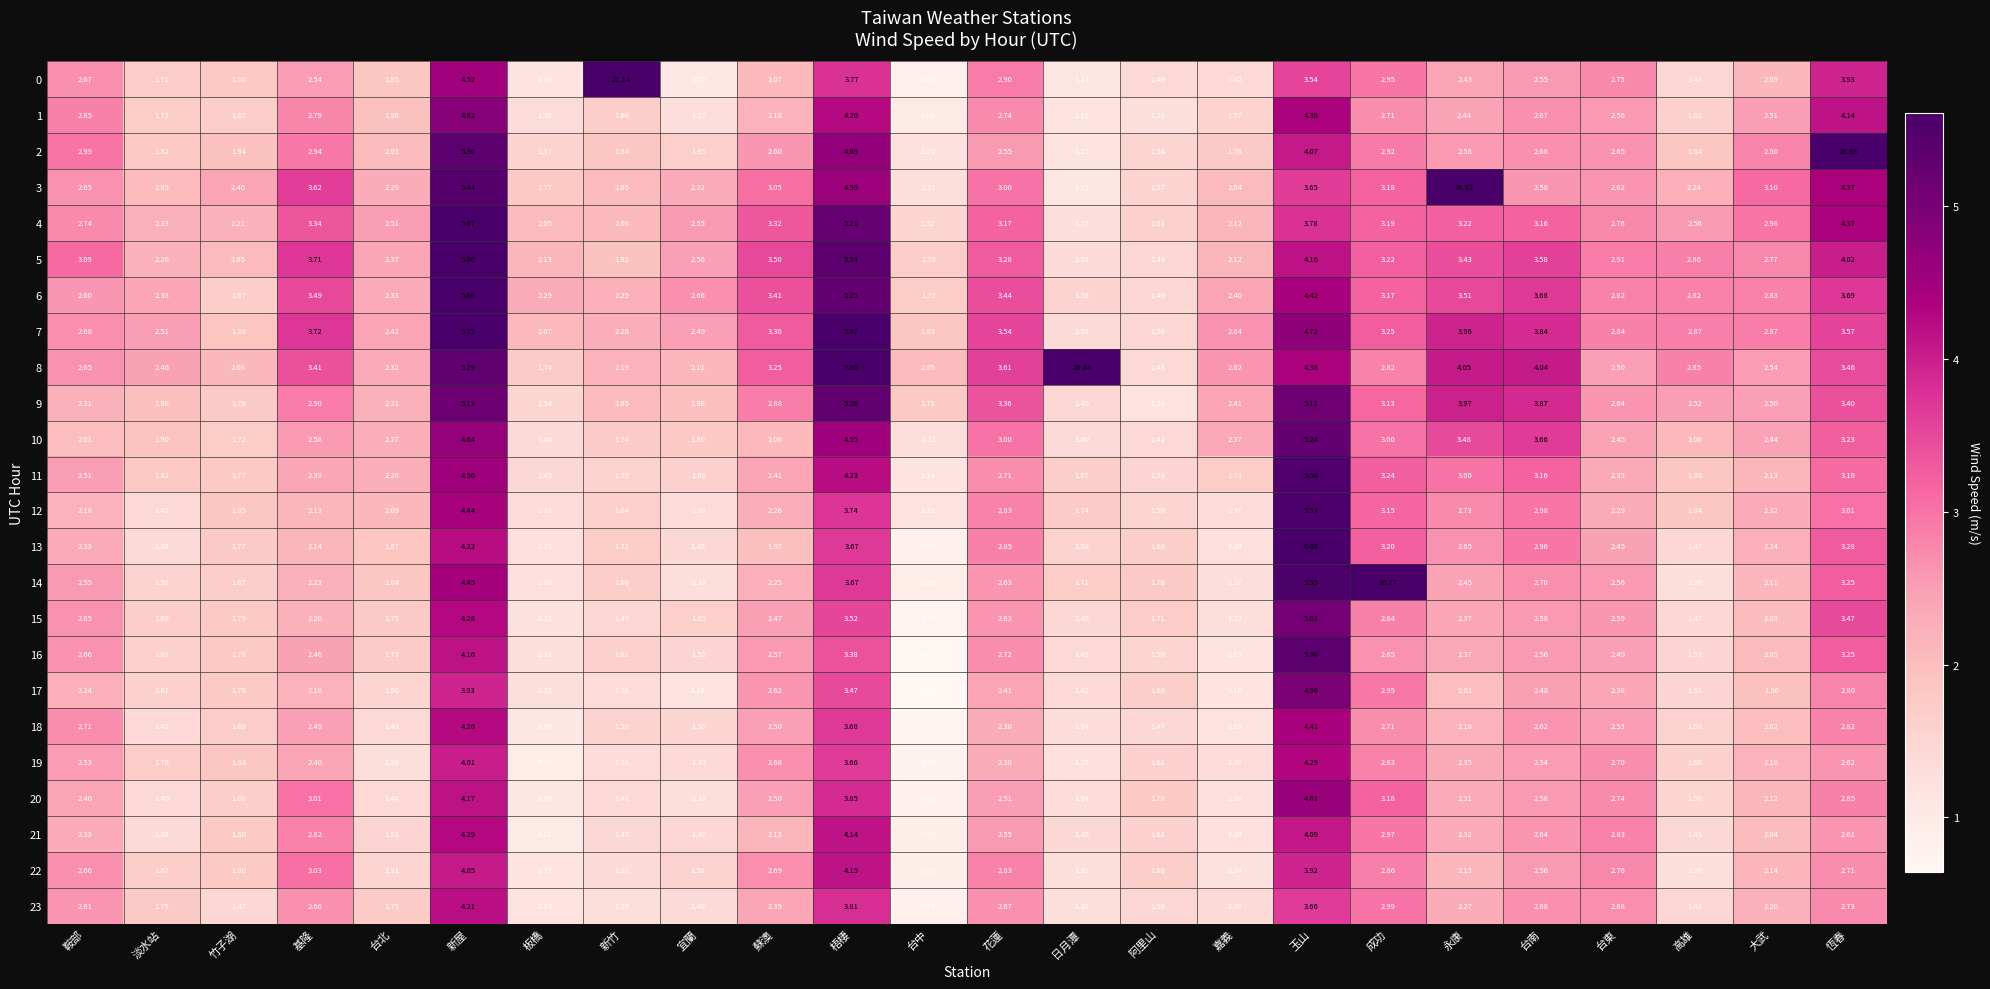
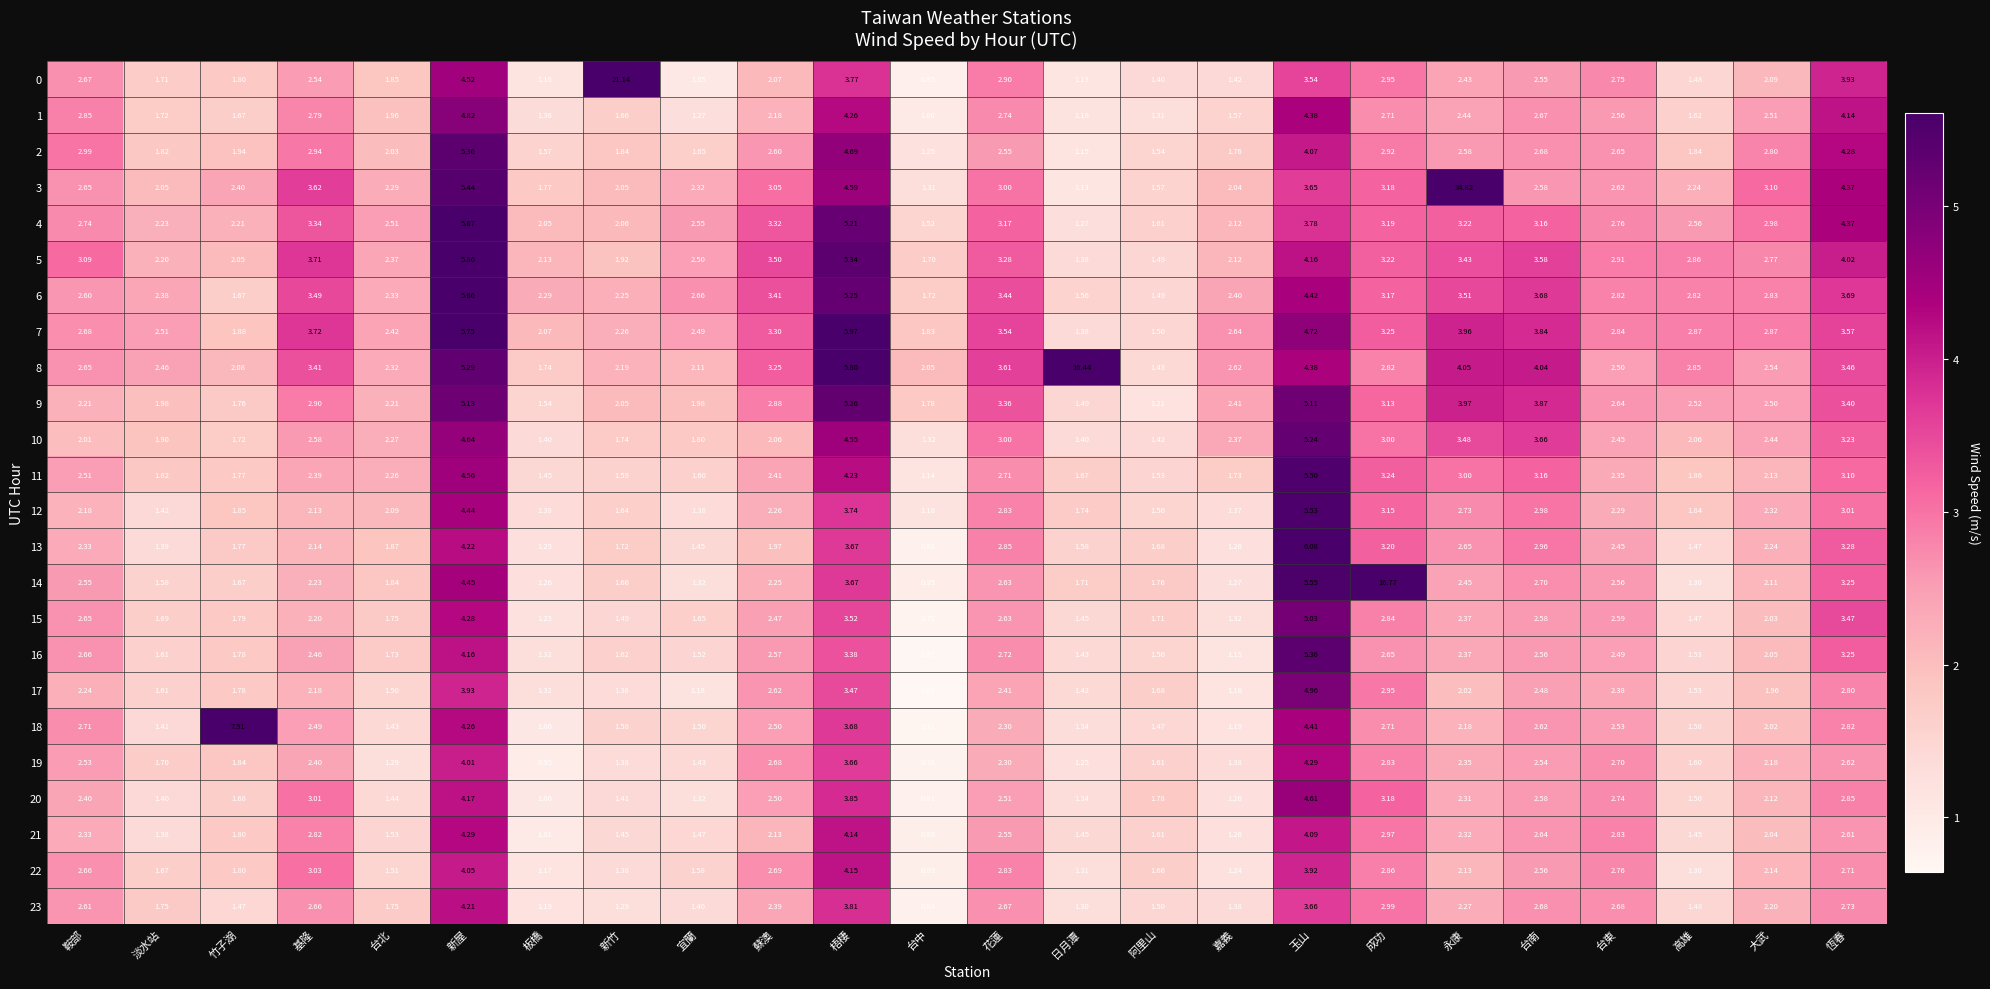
2, 恆春: 28.98 -> 4.28
18, 竹子湖: 1.69 -> 7.91
